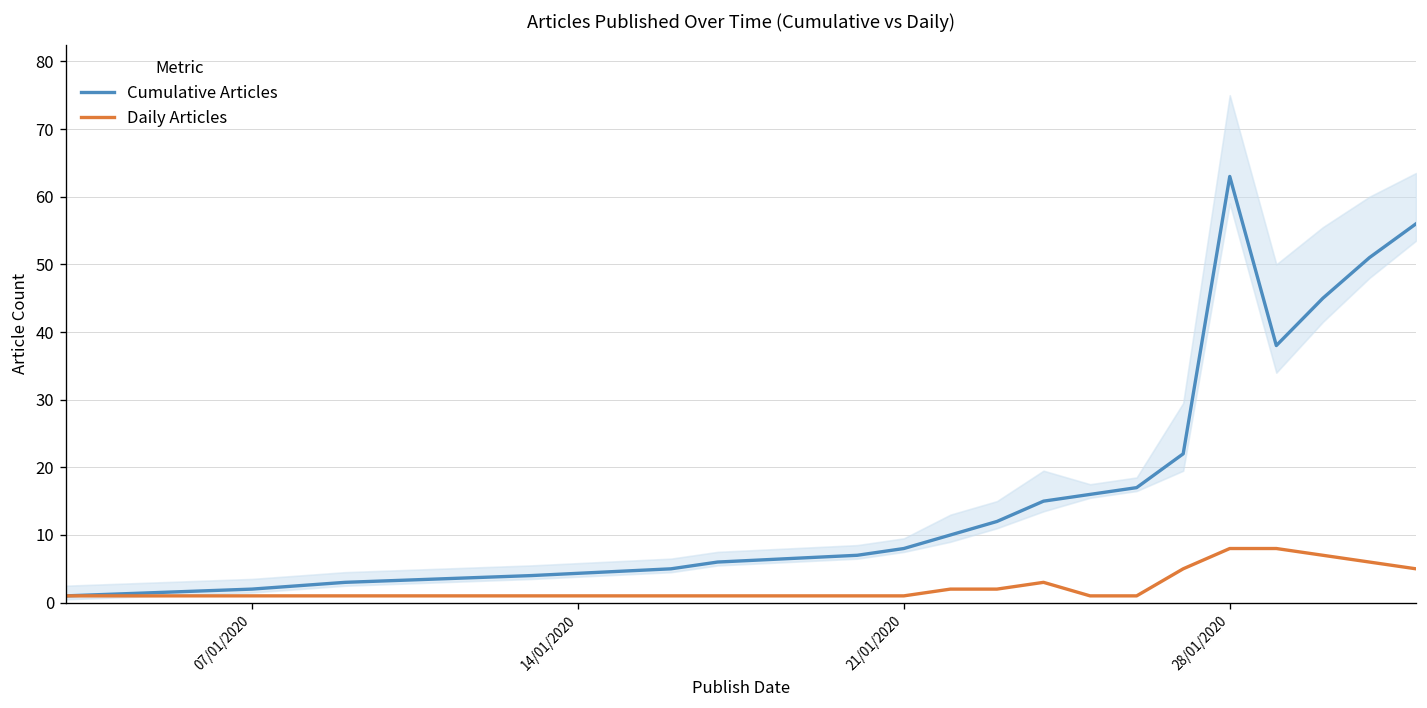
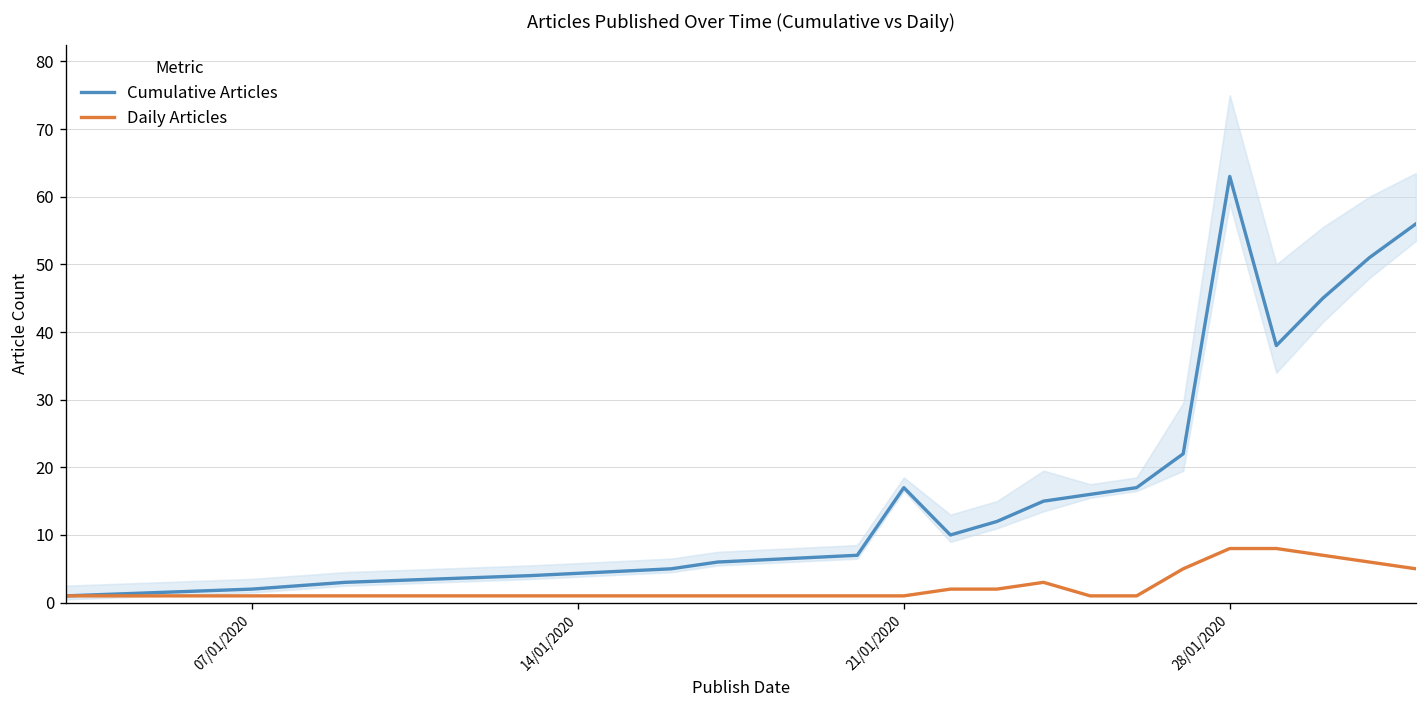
Cumulative Articles, 21/01/2020: 8 -> 17
